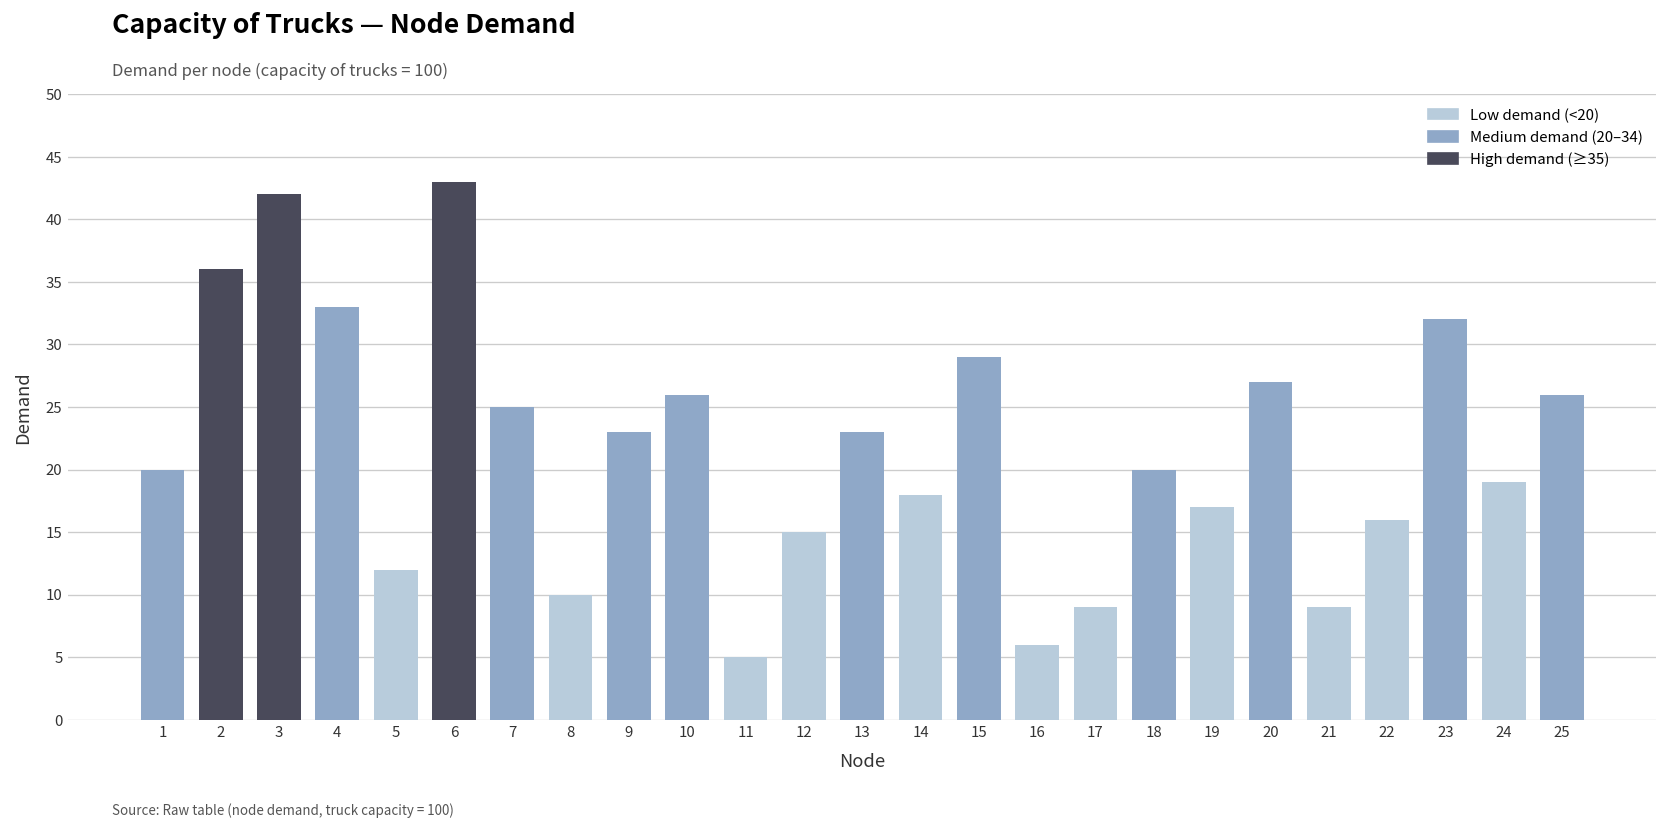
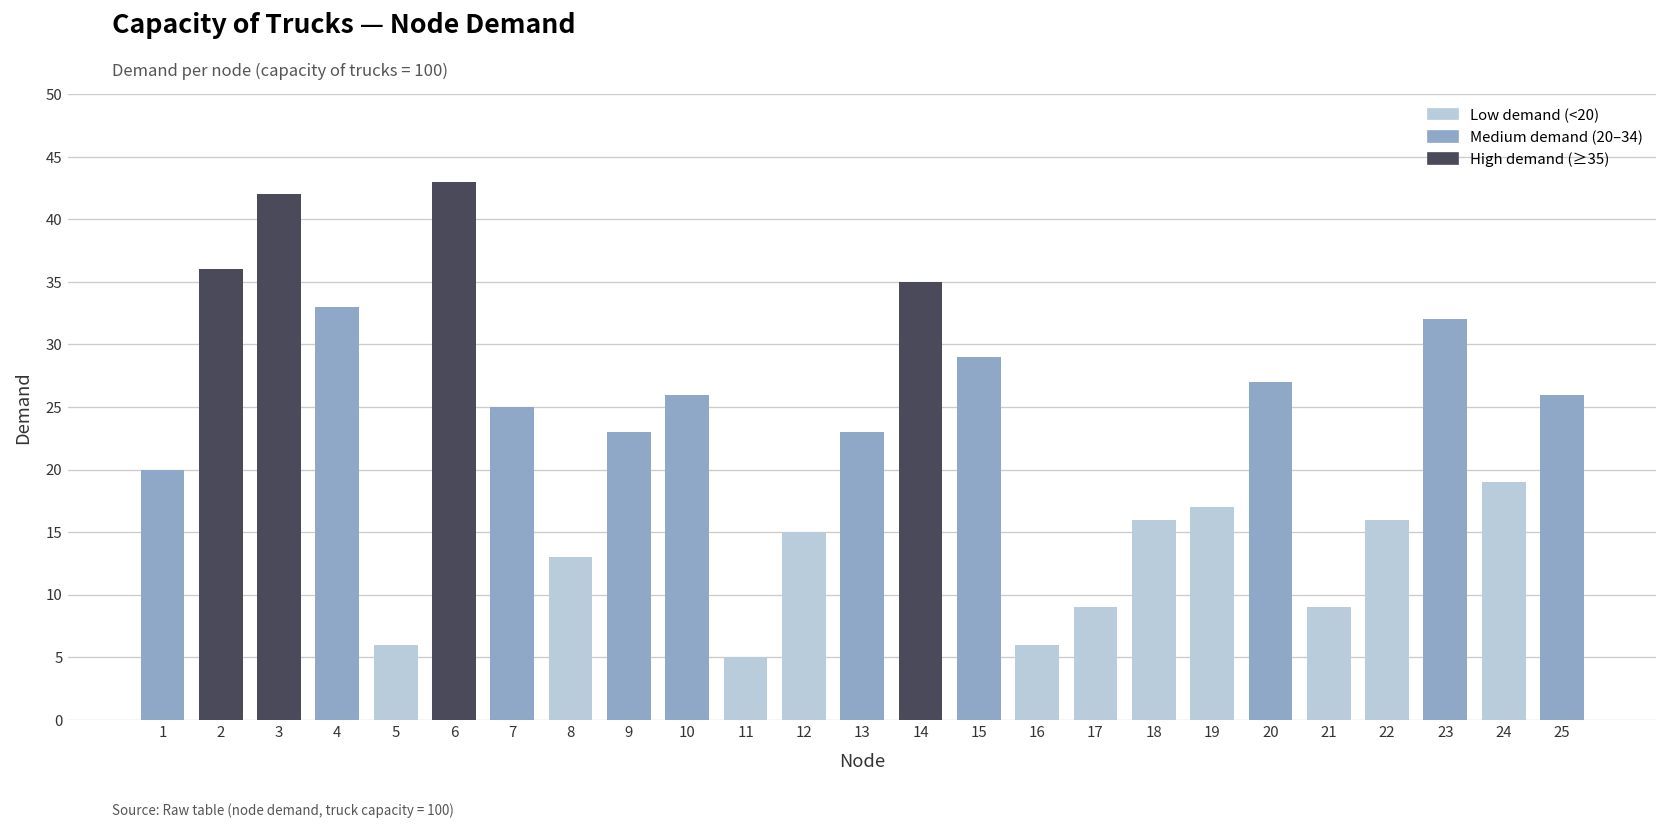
5: 12 -> 6
8: 10 -> 13
14: 18 -> 35
18: 20 -> 16
